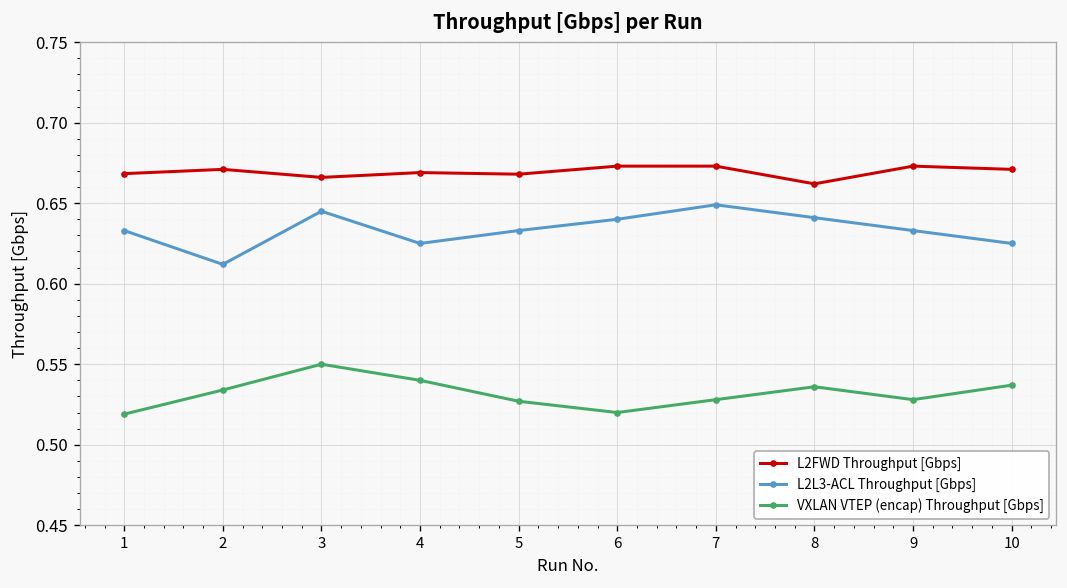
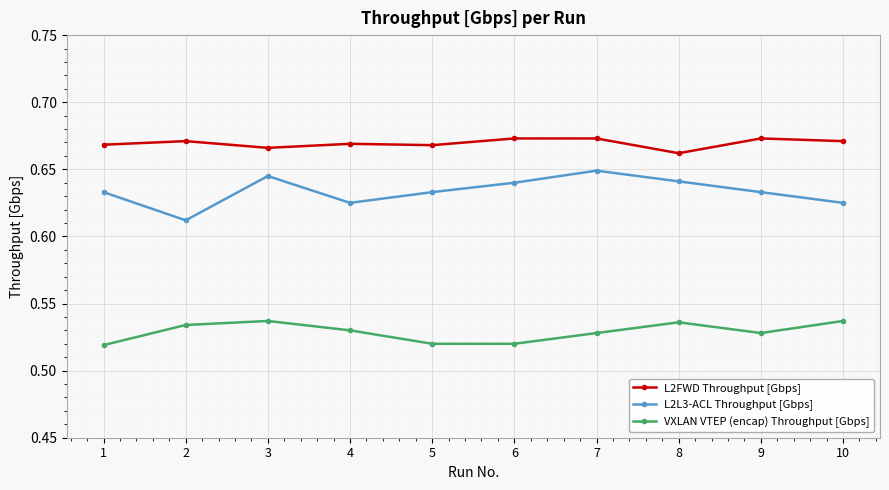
VXLAN VTEP (encap) Throughput [Gbps], 3: 0.550 -> 0.537
VXLAN VTEP (encap) Throughput [Gbps], 4: 0.54 -> 0.53
VXLAN VTEP (encap) Throughput [Gbps], 5: 0.527 -> 0.520
